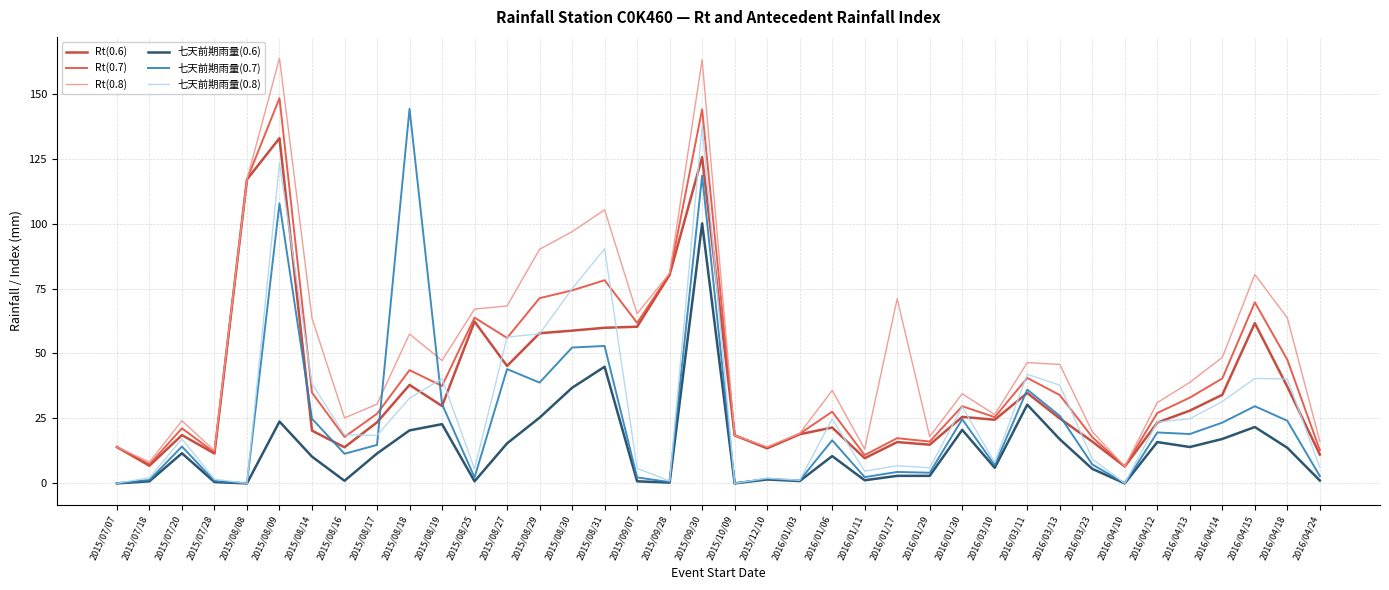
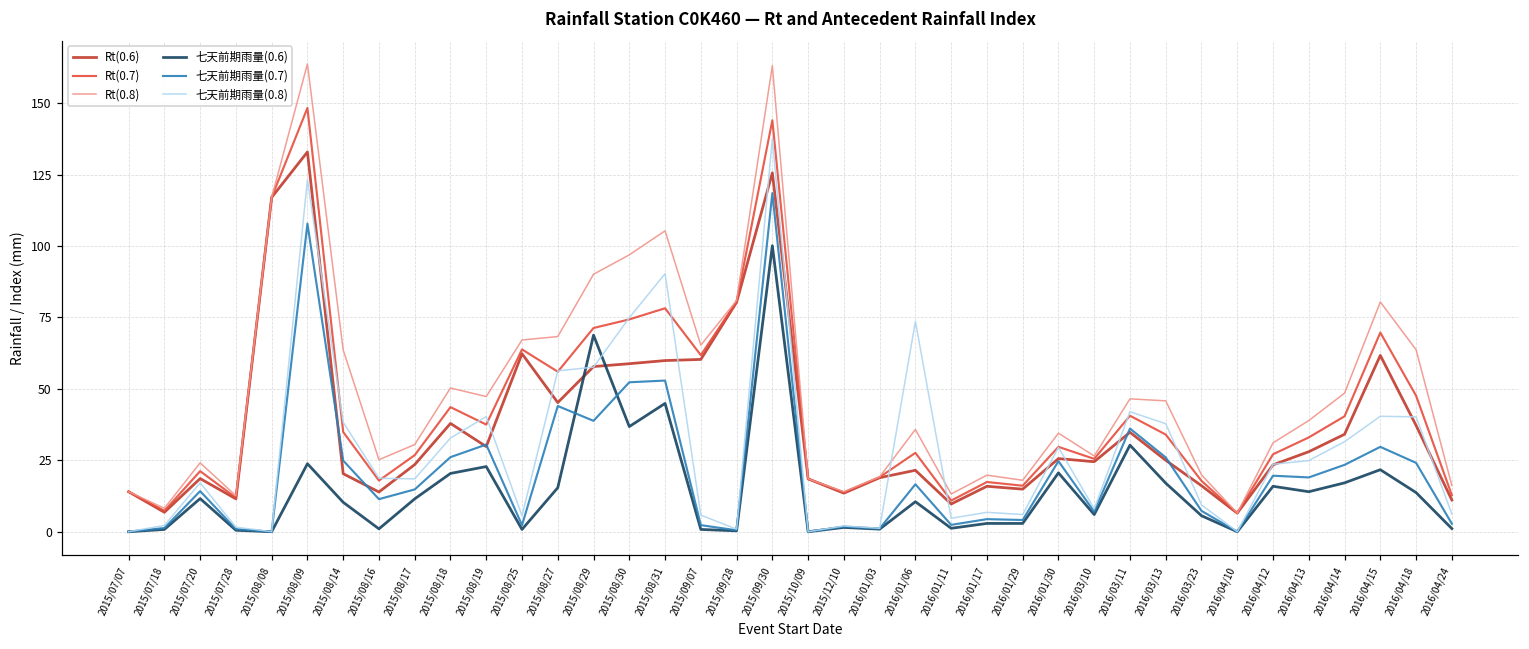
Rt(0.8), 2015/08/18: 58 -> 50
七天前期雨量(0.7), 2015/08/18: 144 -> 26
七天前期雨量(0.6), 2015/08/29: 25 -> 69
七天前期雨量(0.8), 2016/01/06: 25 -> 74
Rt(0.8), 2016/01/17: 71 -> 20
